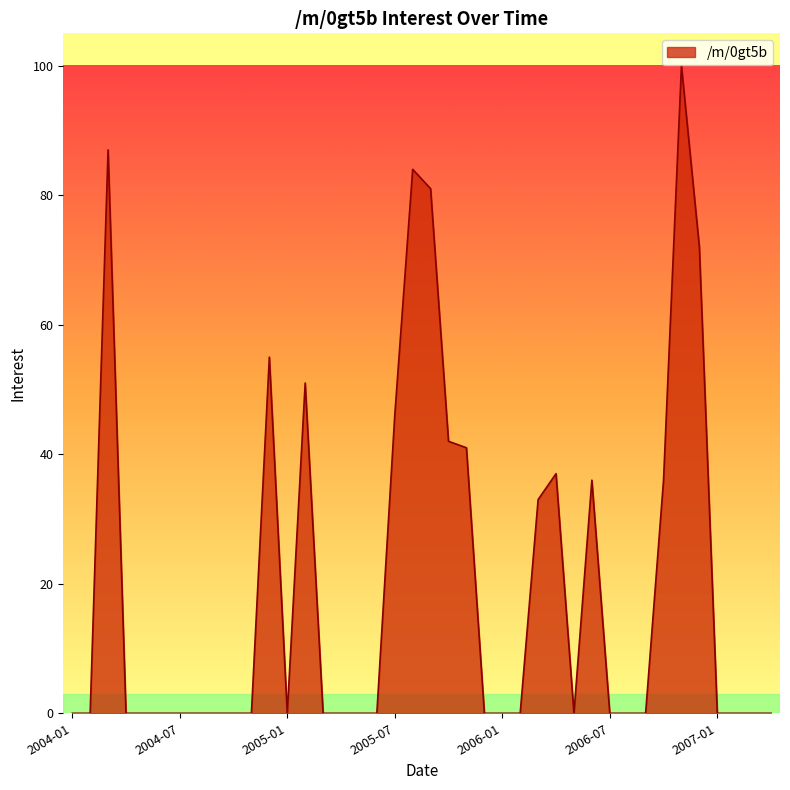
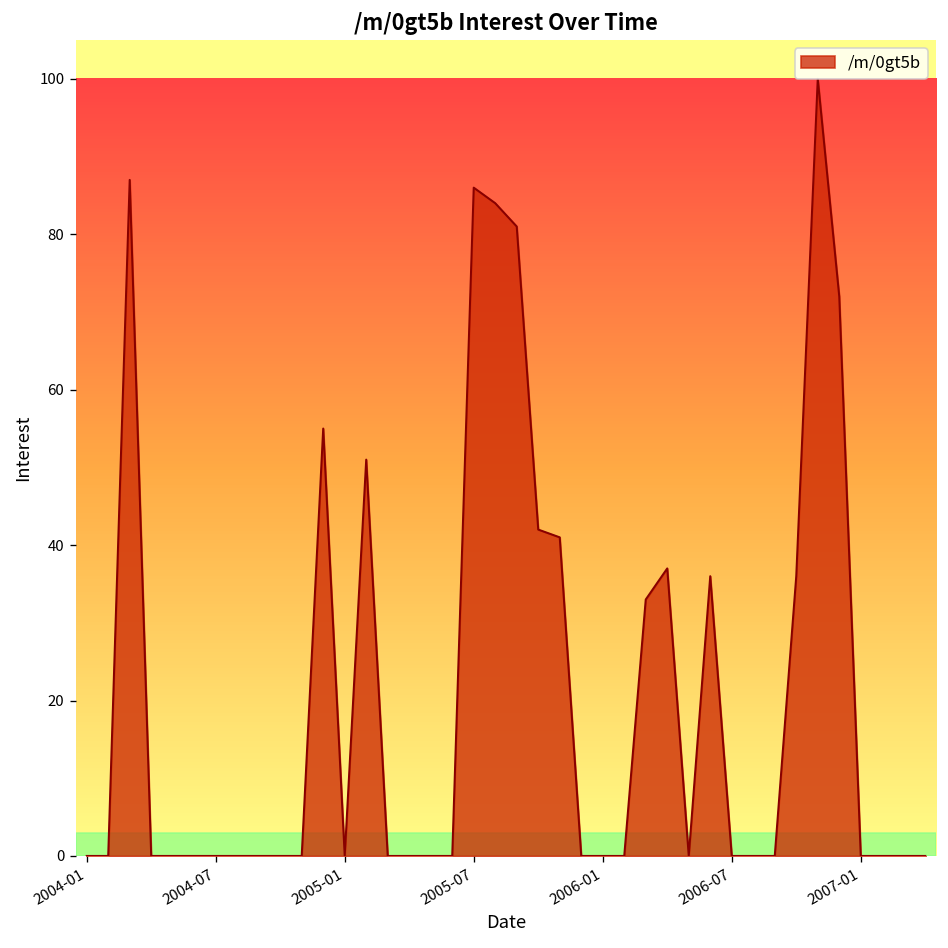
2005-07: 46 -> 86
